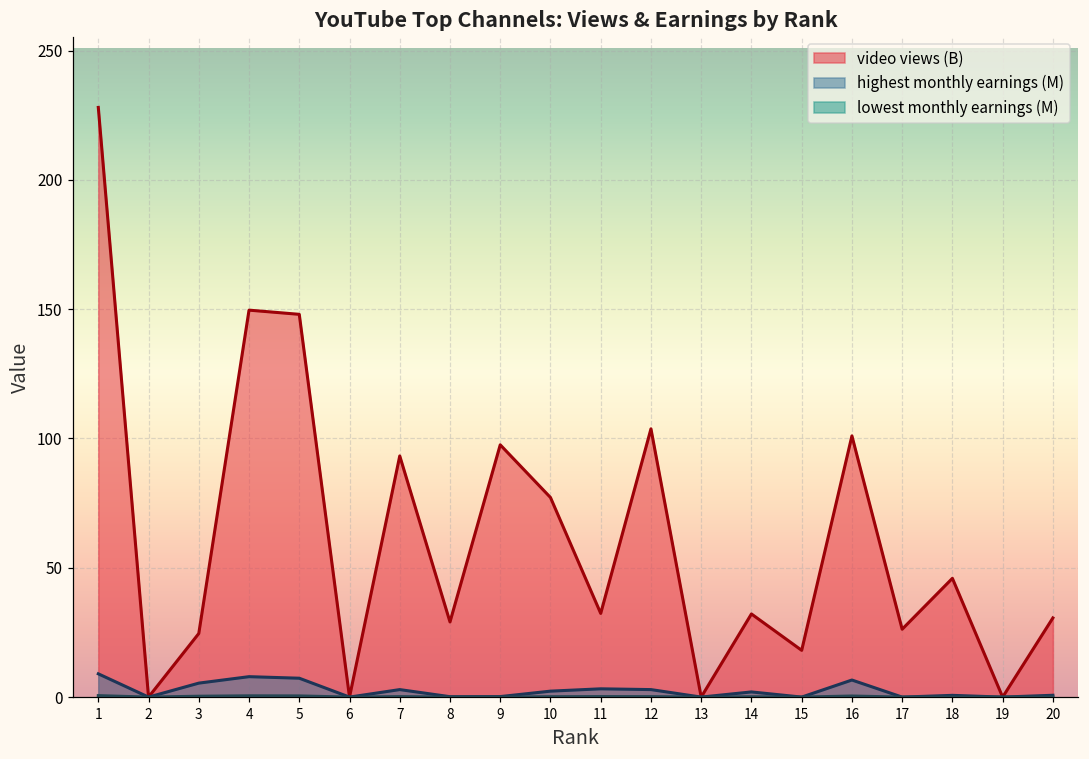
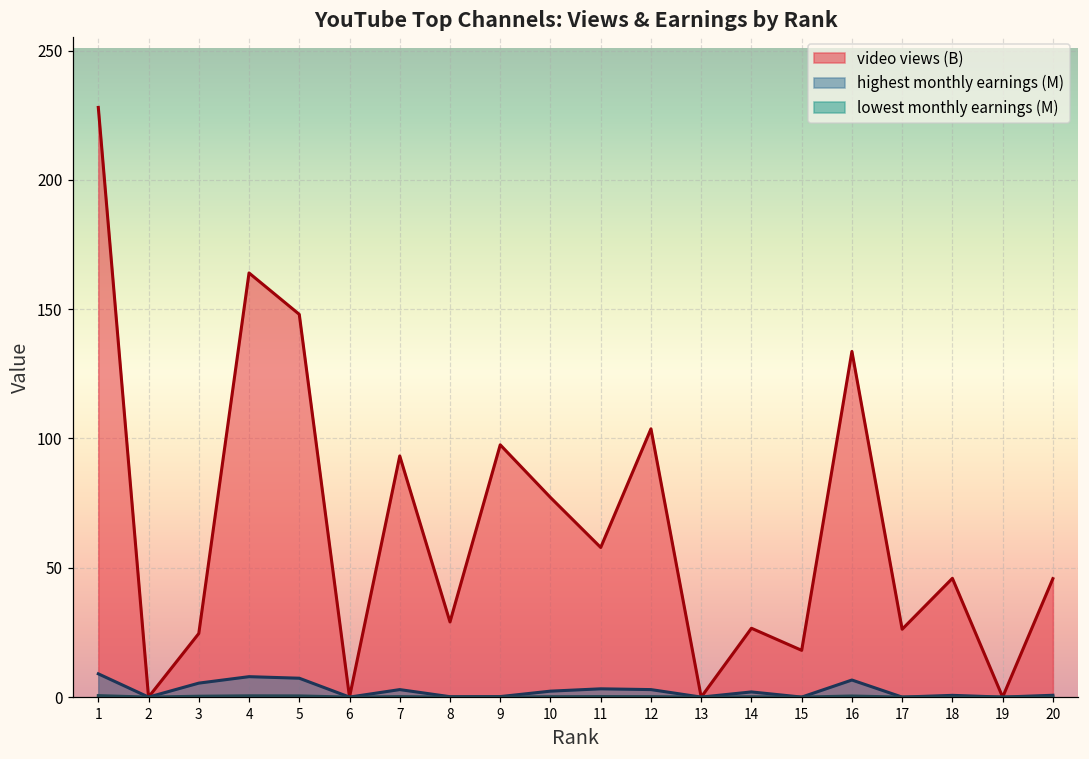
video views (B), 4: 150 -> 164
video views (B), 11: 32 -> 58
video views (B), 14: 32 -> 27
video views (B), 16: 101 -> 134
video views (B), 20: 31 -> 46
